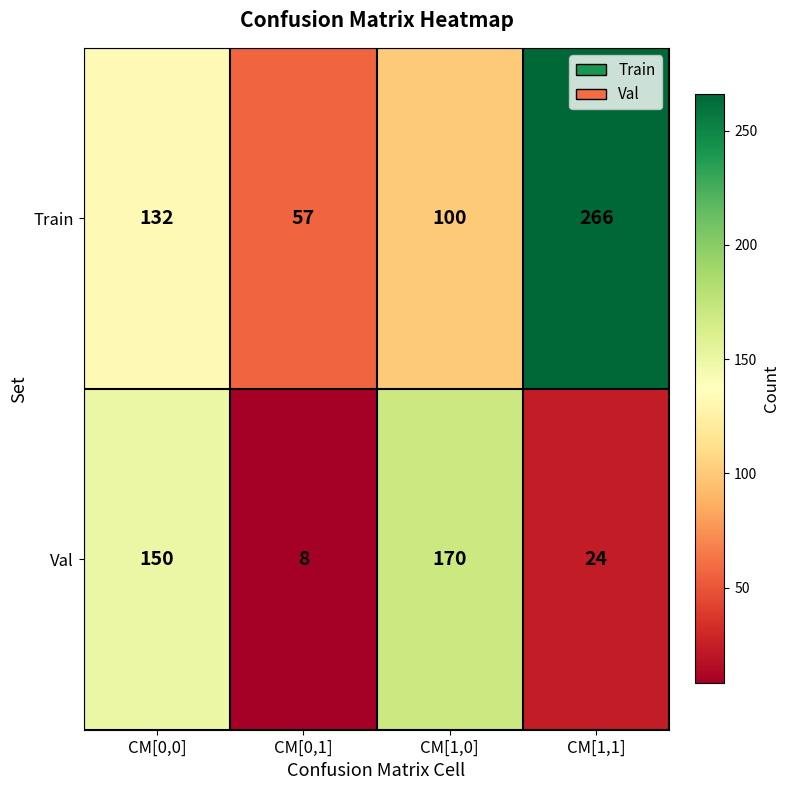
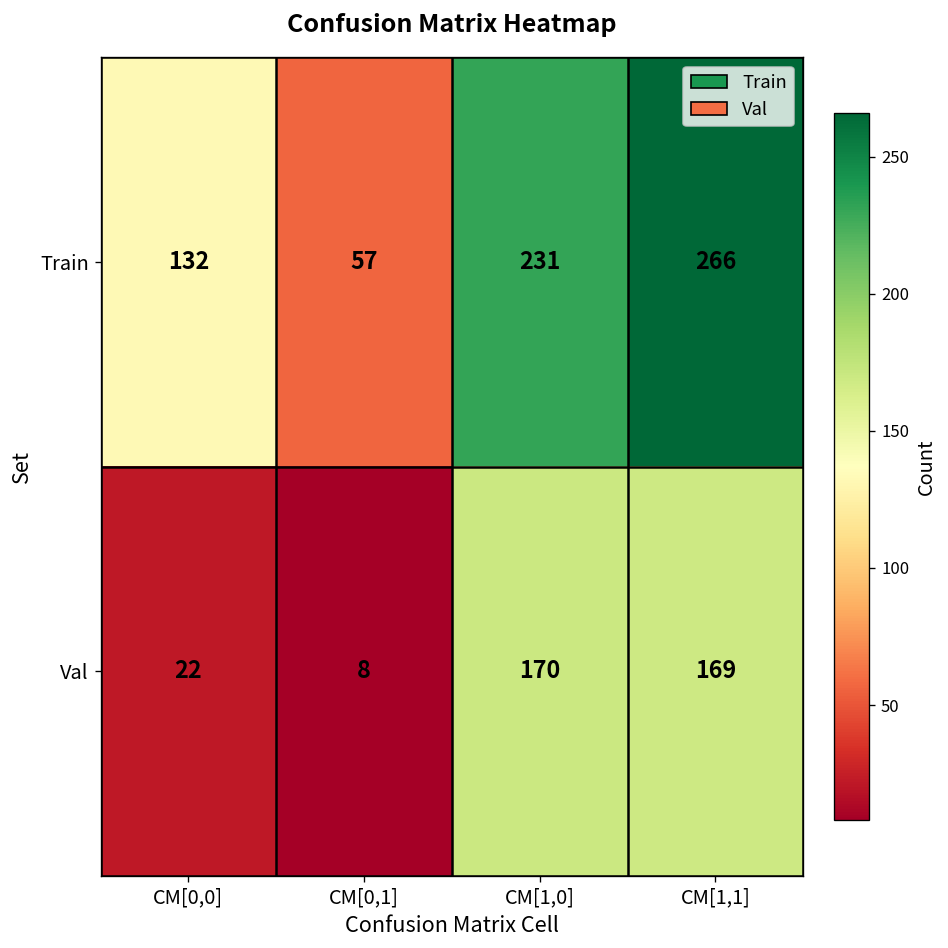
Train, CM[1,0]: 100 -> 231
Val, CM[0,0]: 150 -> 22
Val, CM[1,1]: 24 -> 169
